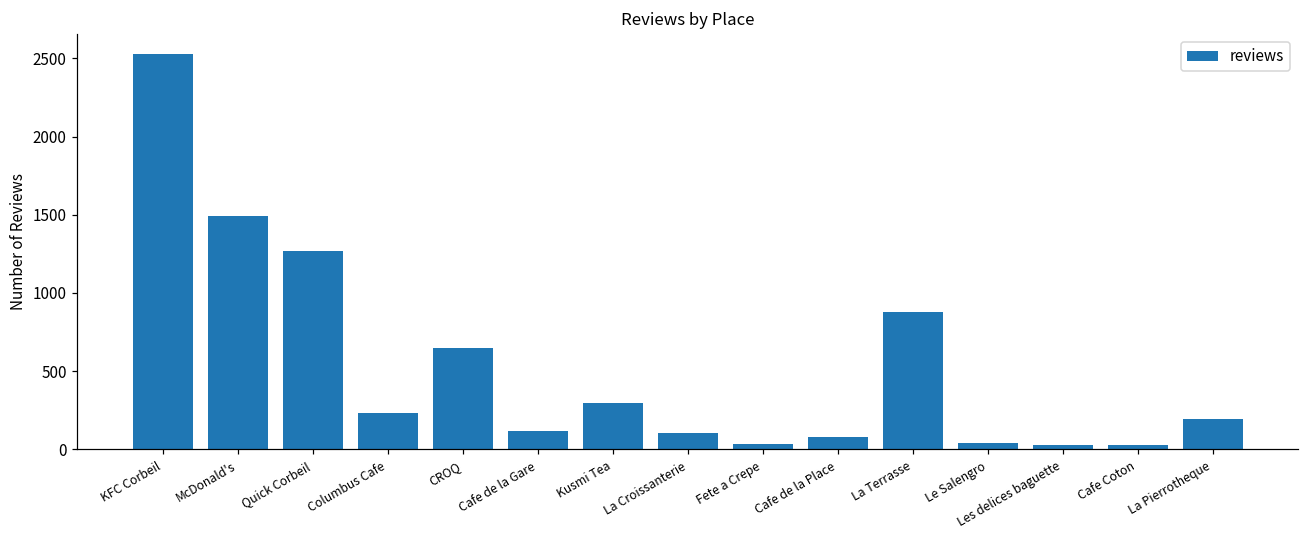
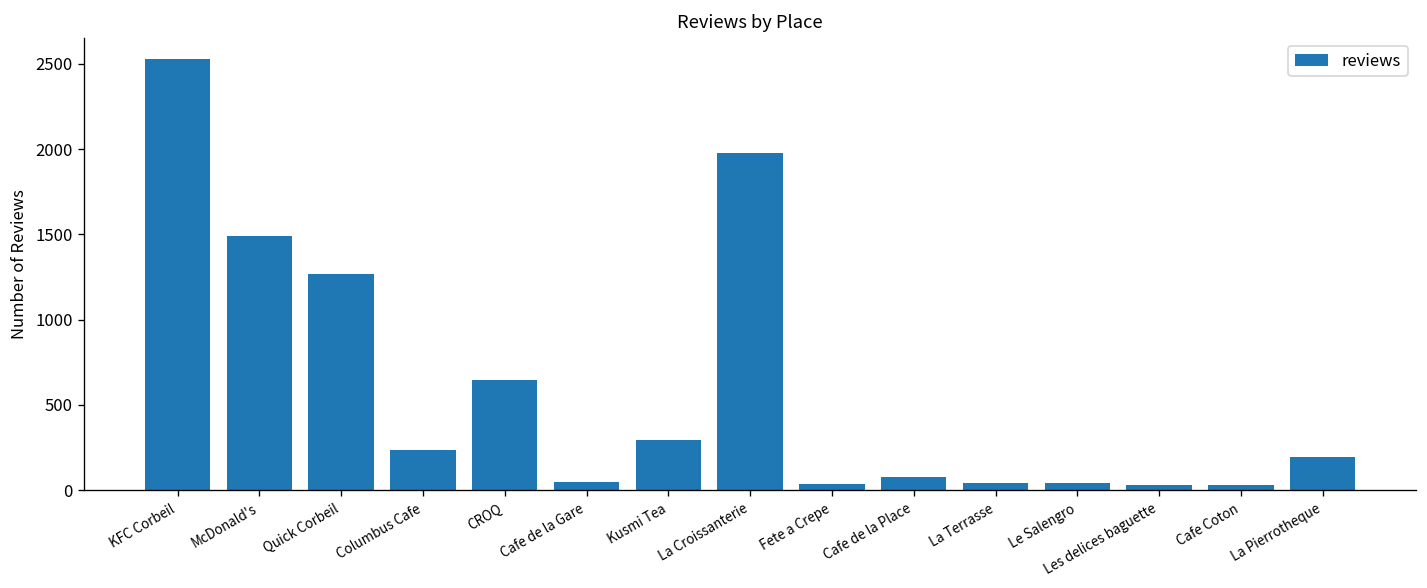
Cafe de la Gare: 120 -> 50
La Croissanterie: 110 -> 1980
La Terrasse: 880 -> 40
